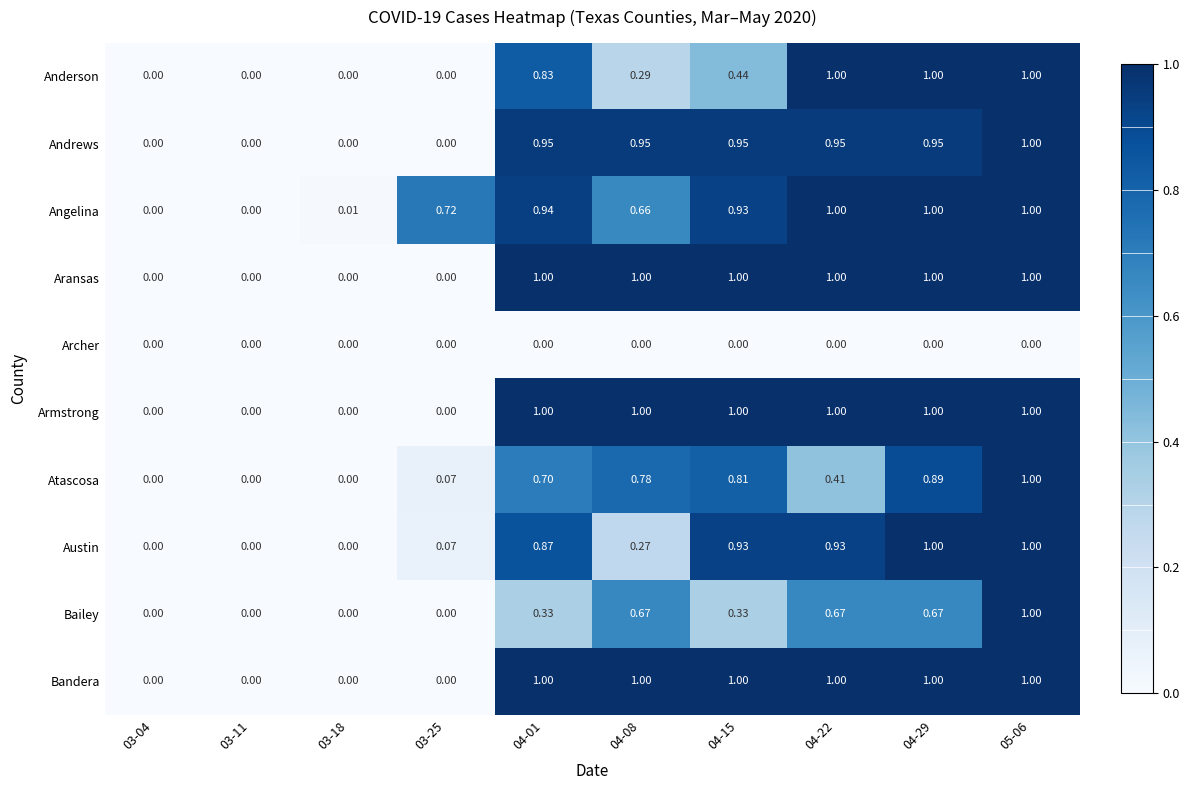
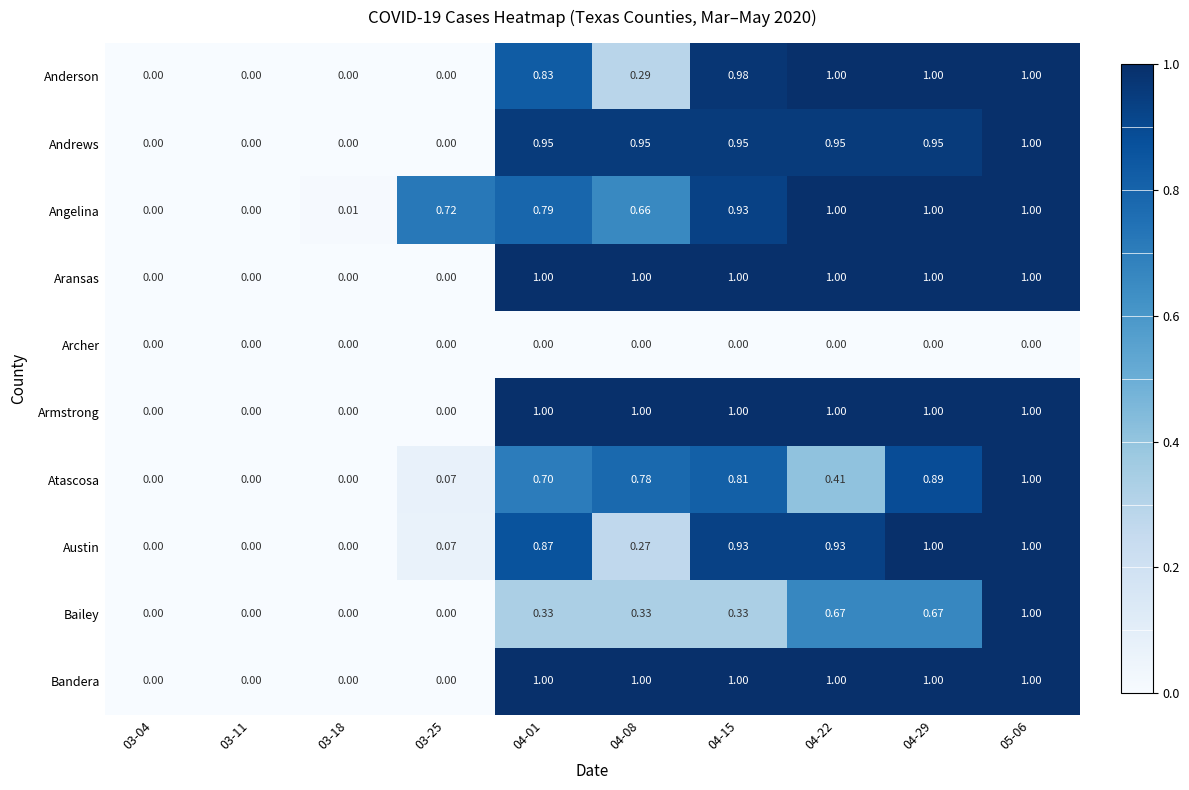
Anderson, 04-15: 0.44 -> 0.98
Angelina, 04-01: 0.94 -> 0.79
Bailey, 04-08: 0.67 -> 0.33
